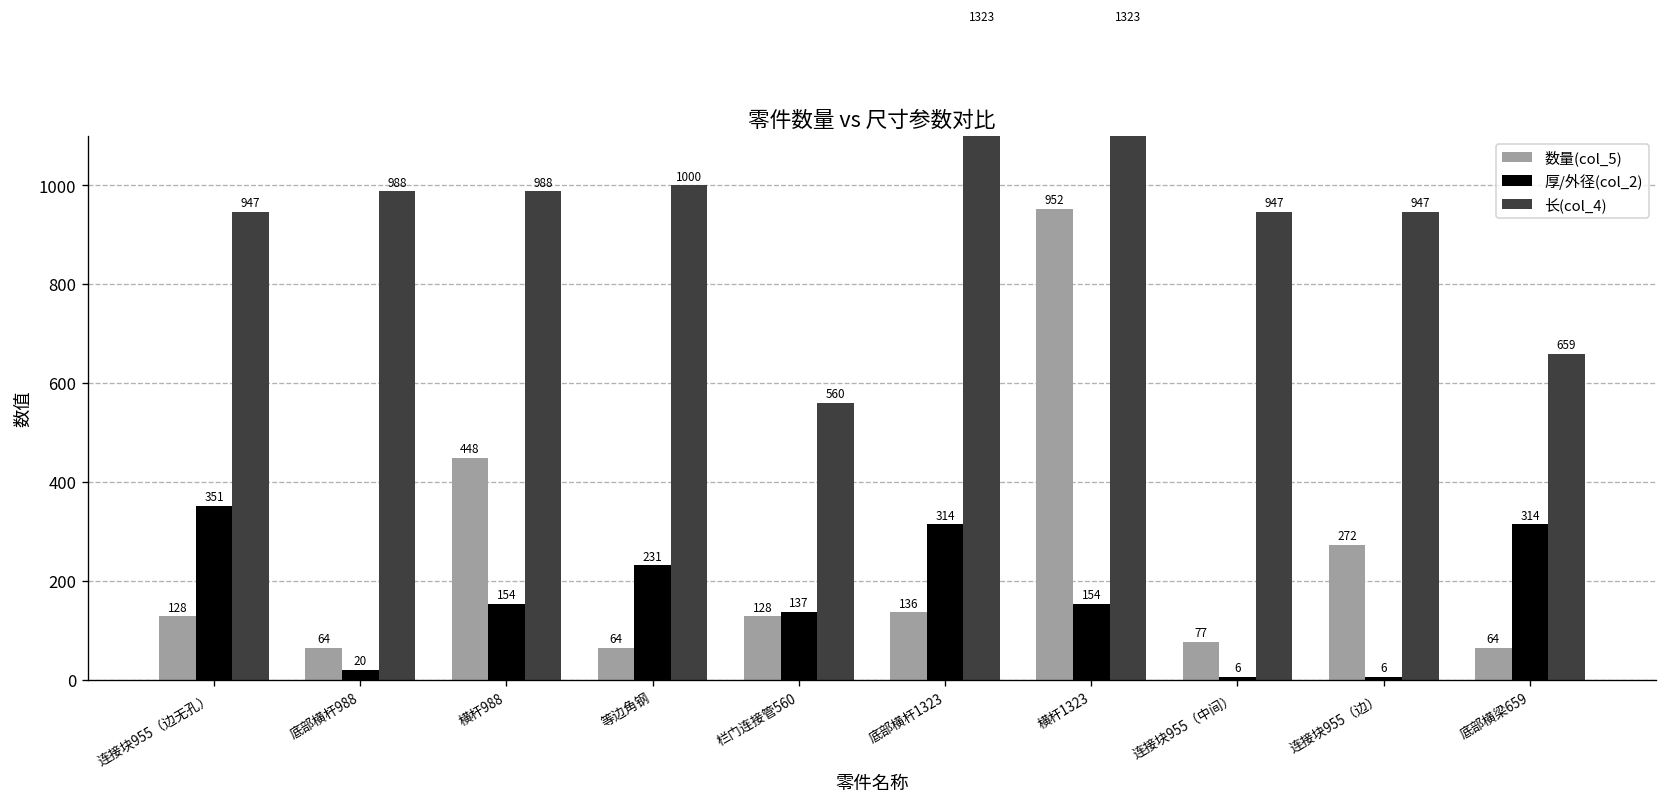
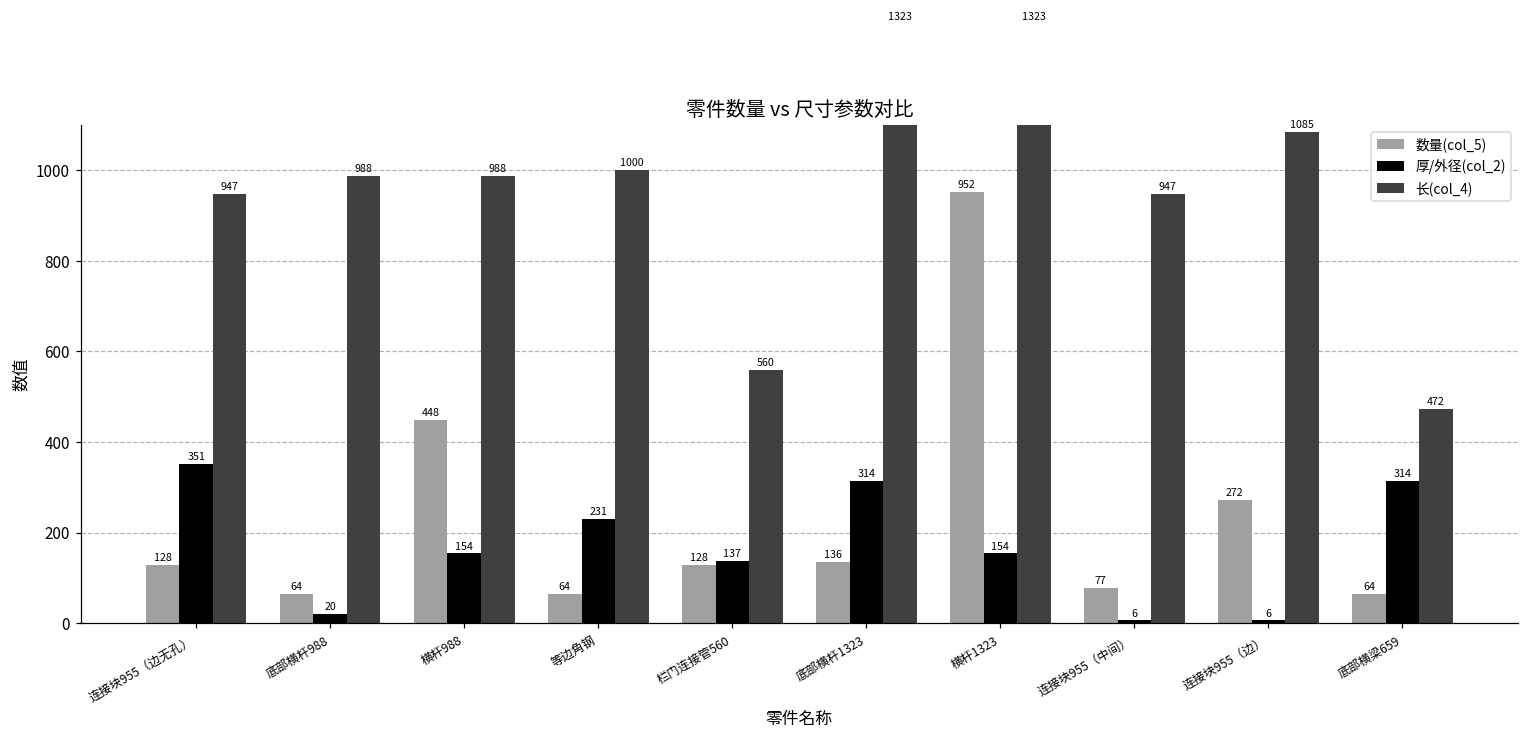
长(col_4), 连接块955（边）: 947 -> 1085
长(col_4), 底部横梁659: 659 -> 472
